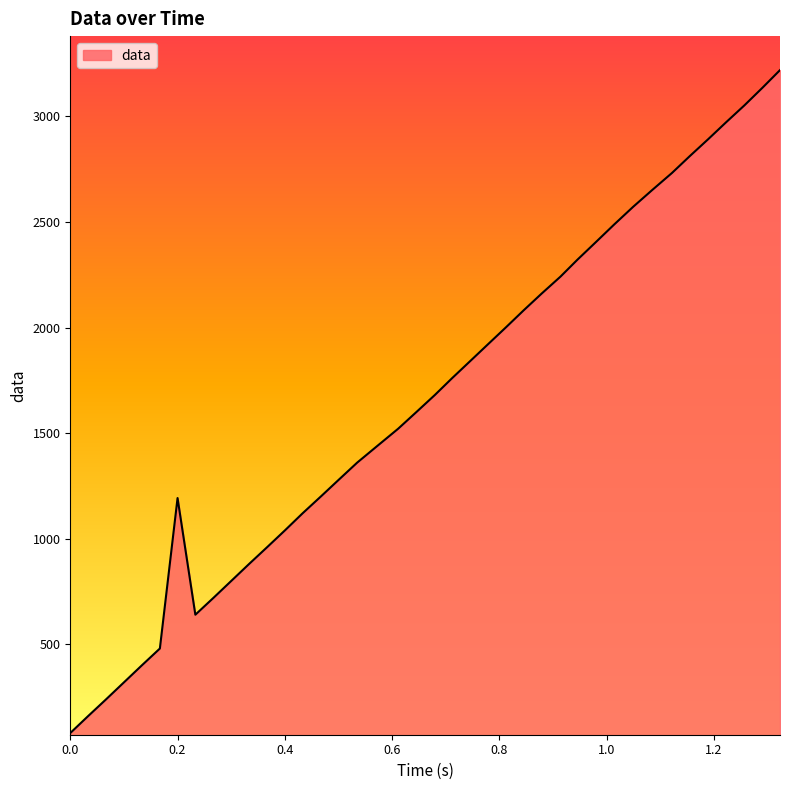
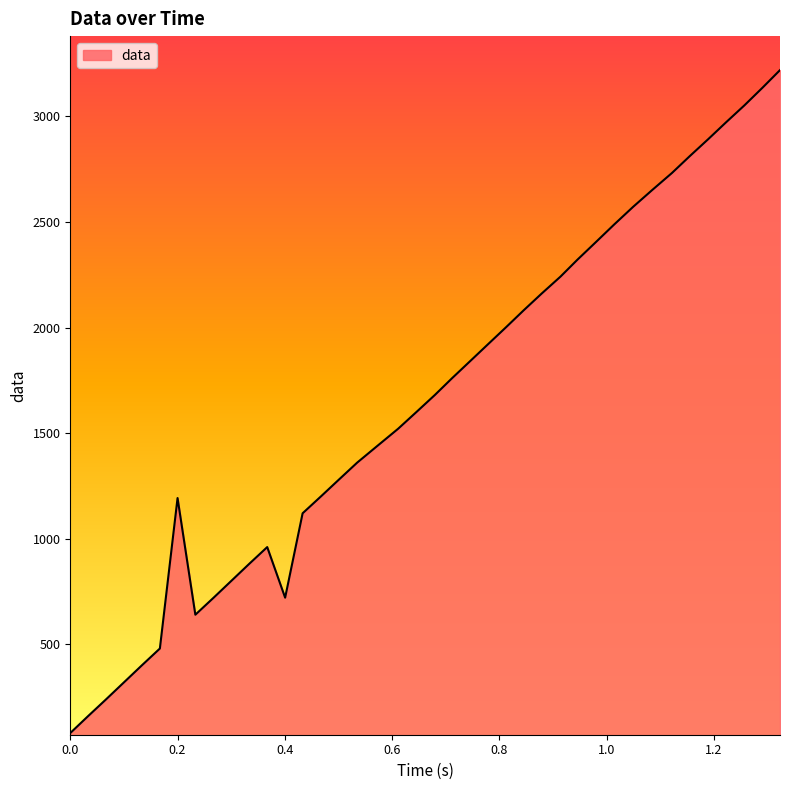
0.4: 1040 -> 720
